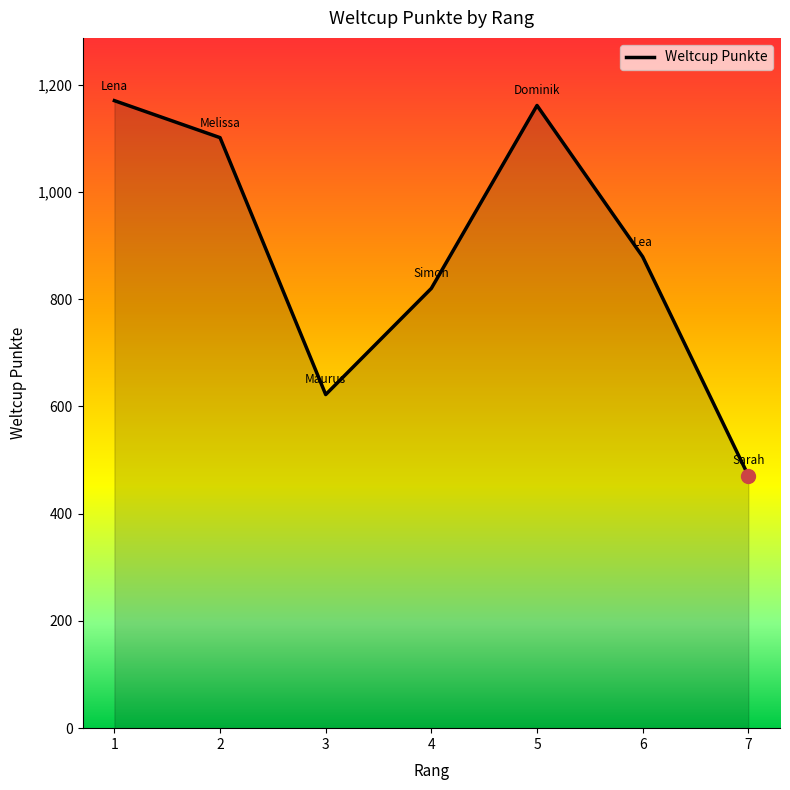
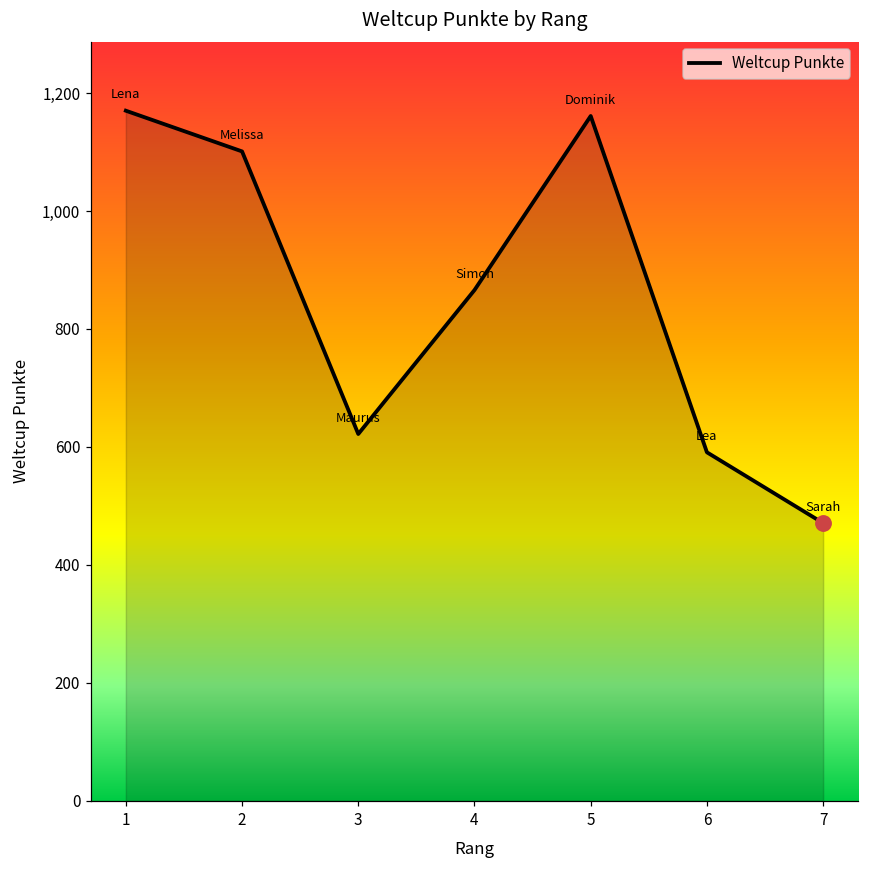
Weltcup Punkte, 4: 820 -> 870
Weltcup Punkte, 6: 880 -> 590
